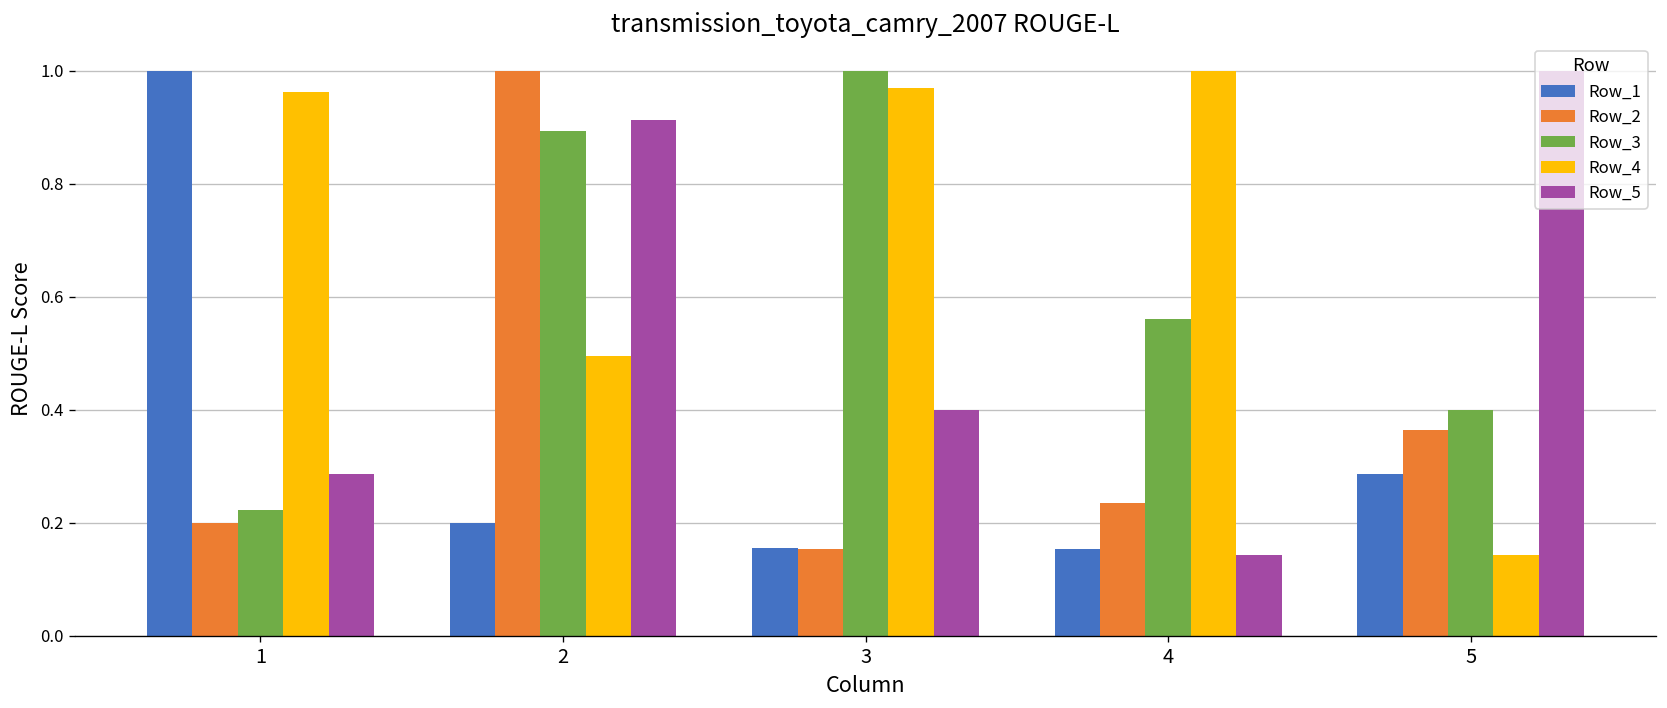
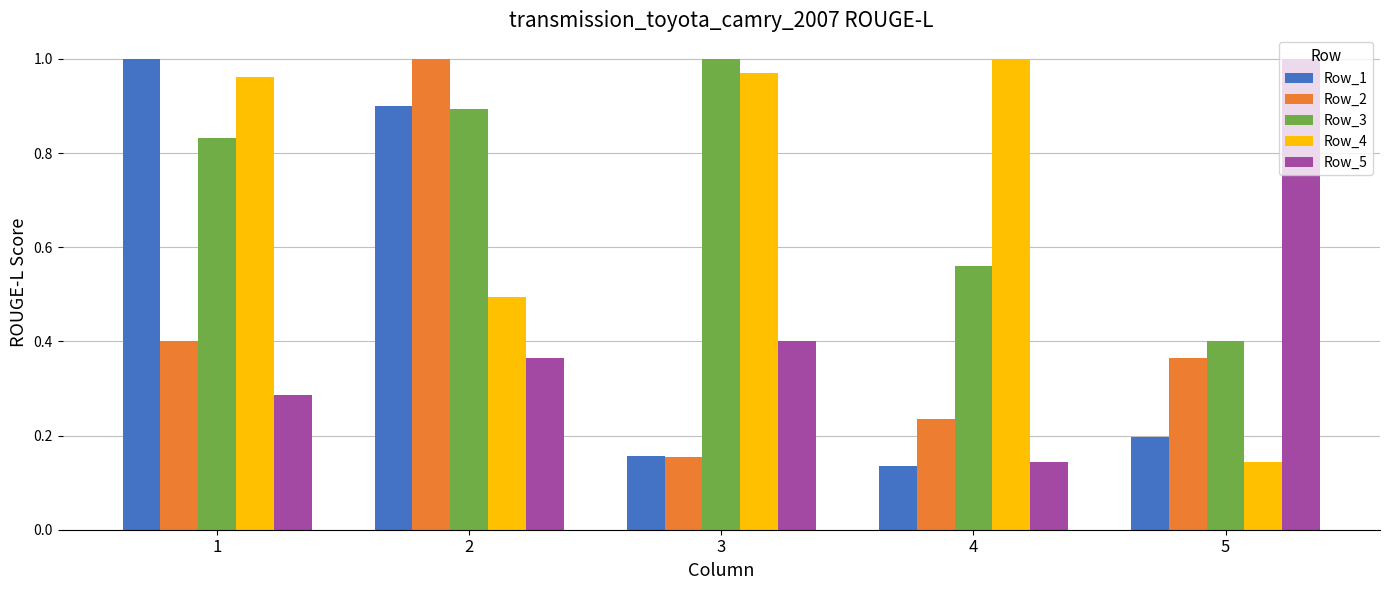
Row_2, 1: 0.2 -> 0.4
Row_3, 1: 0.22 -> 0.83
Row_1, 2: 0.2 -> 0.9
Row_5, 2: 0.91 -> 0.36
Row_1, 4: 0.15 -> 0.14
Row_1, 5: 0.29 -> 0.20
